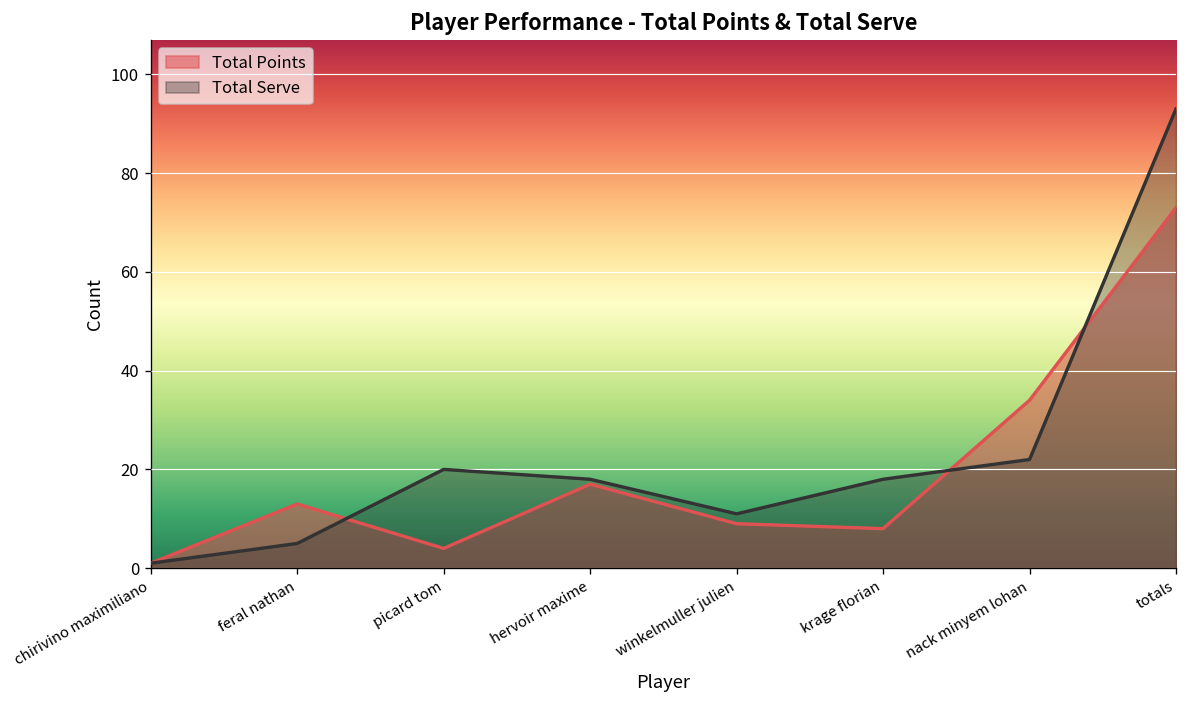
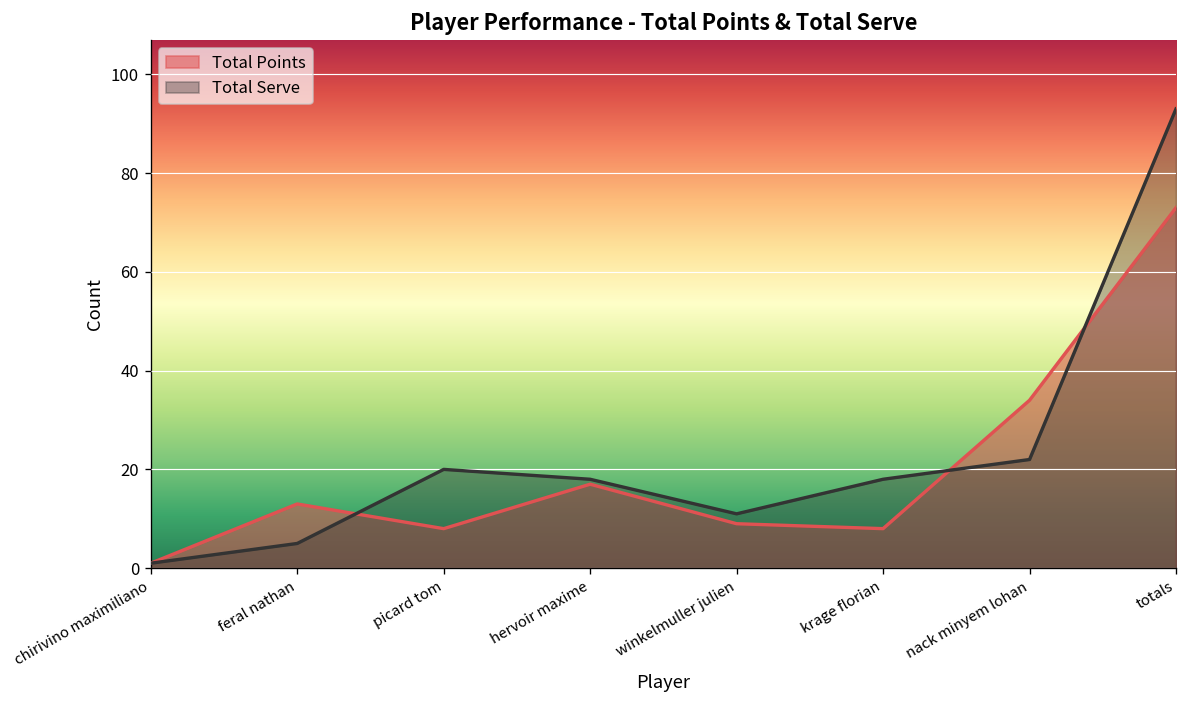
Total Points, picard tom: 4 -> 8
